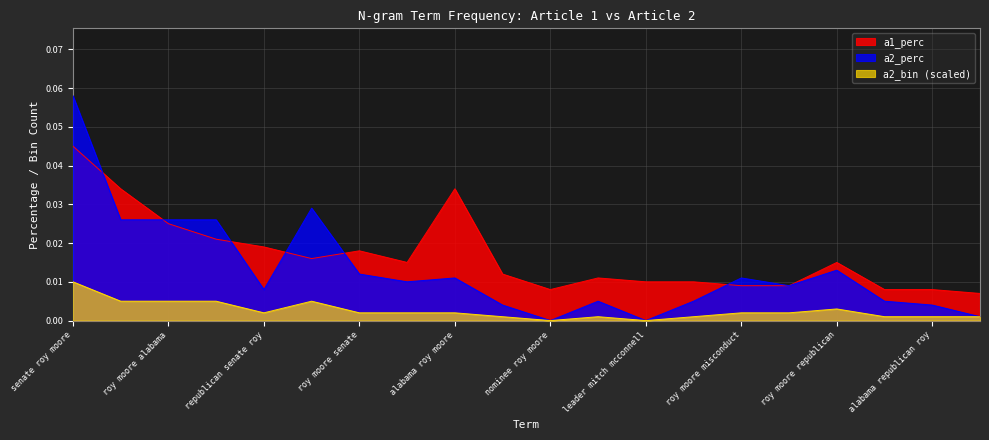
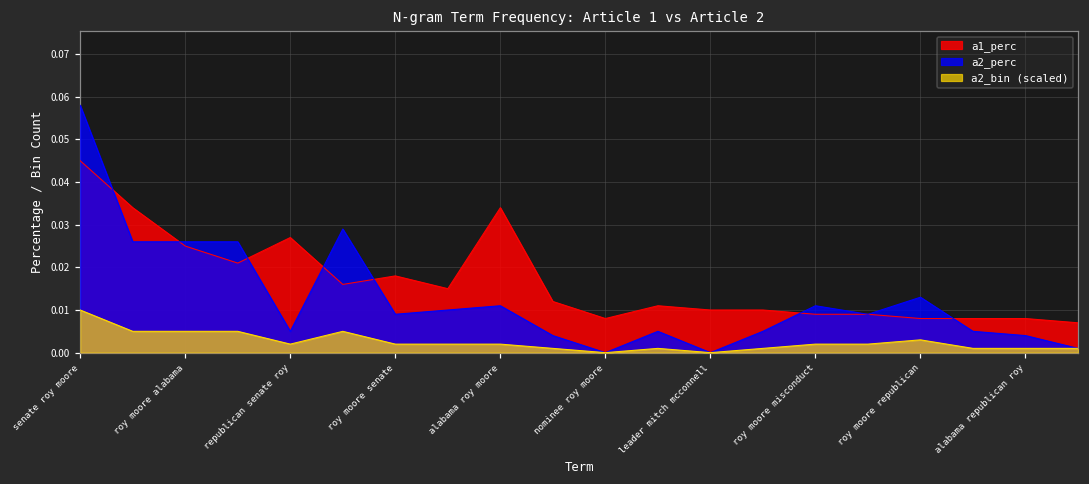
a1_perc, republican senate roy: 0.019 -> 0.027
a2_perc, republican senate roy: 0.008 -> 0.005
a2_perc, roy moore senate: 0.012 -> 0.009
a1_perc, roy moore republican: 0.015 -> 0.008
